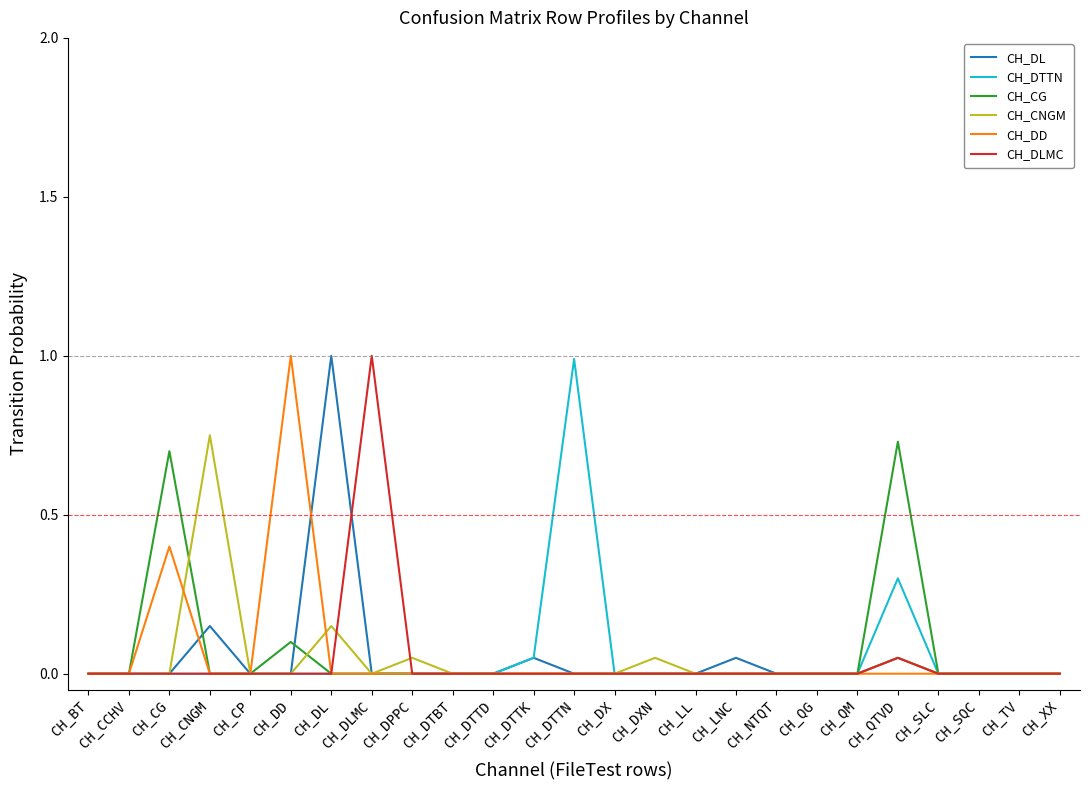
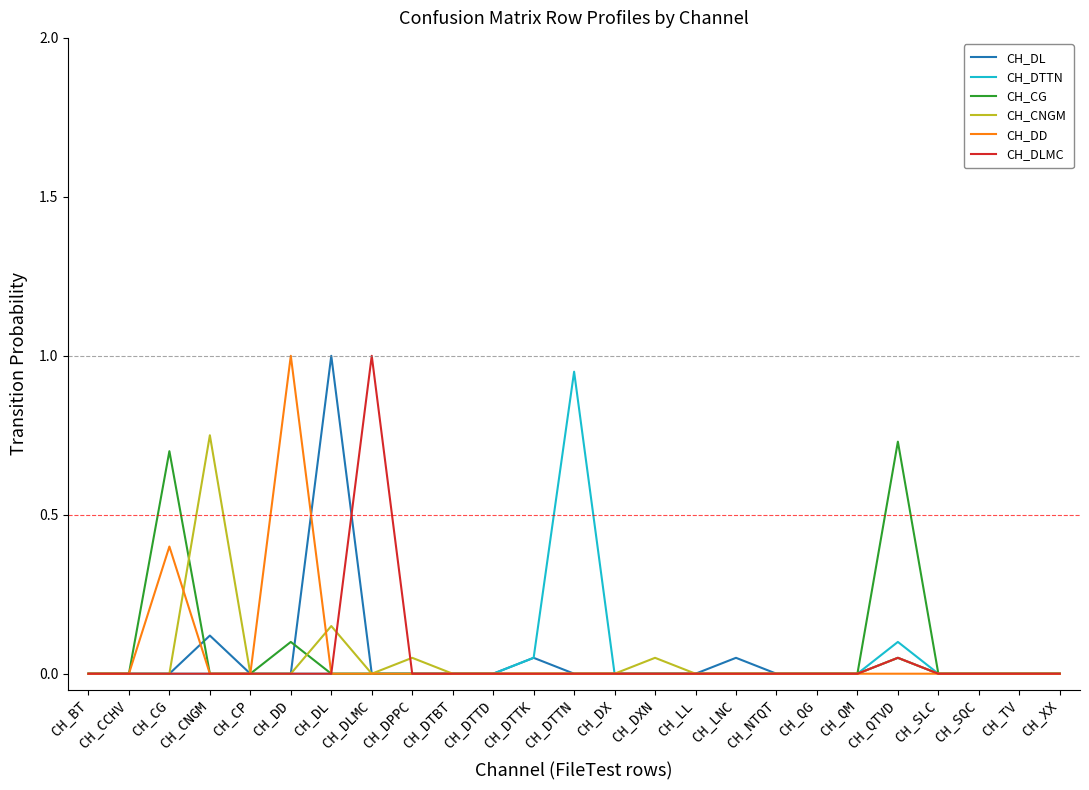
CH_DL, CH_CNGM: 0.15 -> 0.12
CH_DTTN, CH_DTTN: 0.99 -> 0.95
CH_DTTN, CH_QTVD: 0.3 -> 0.1
